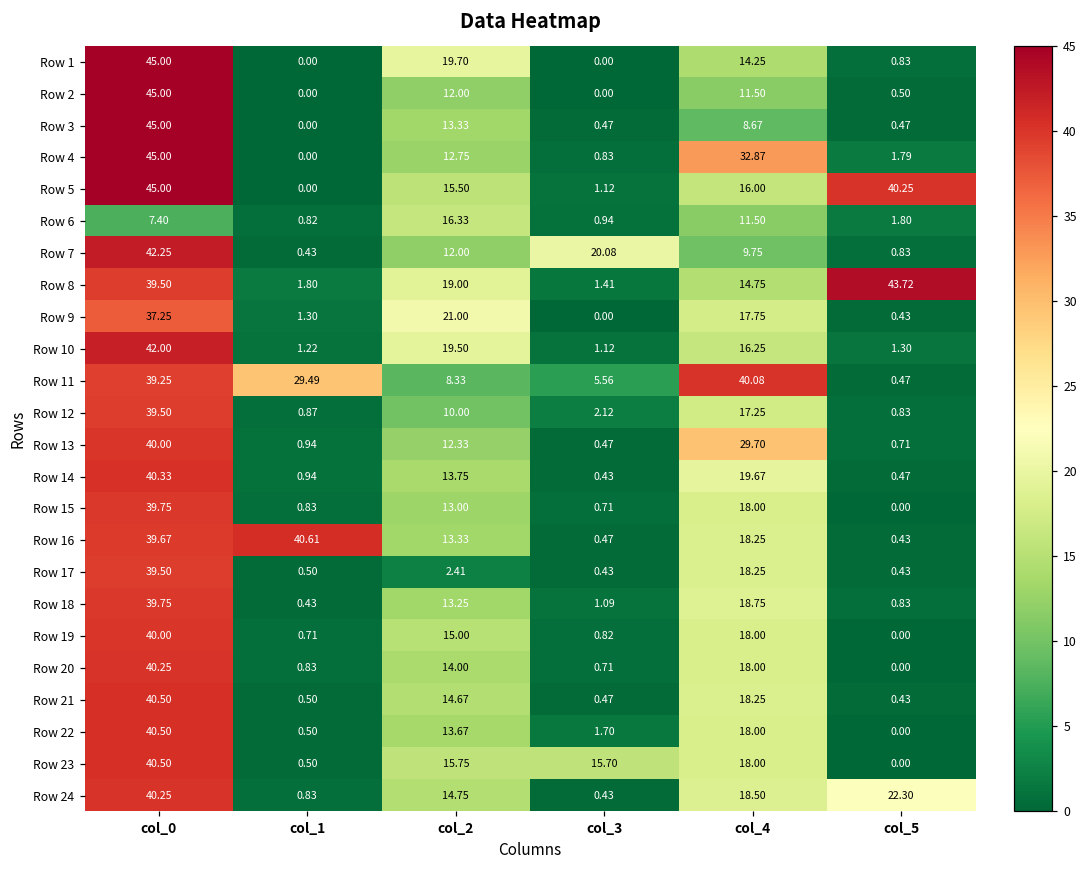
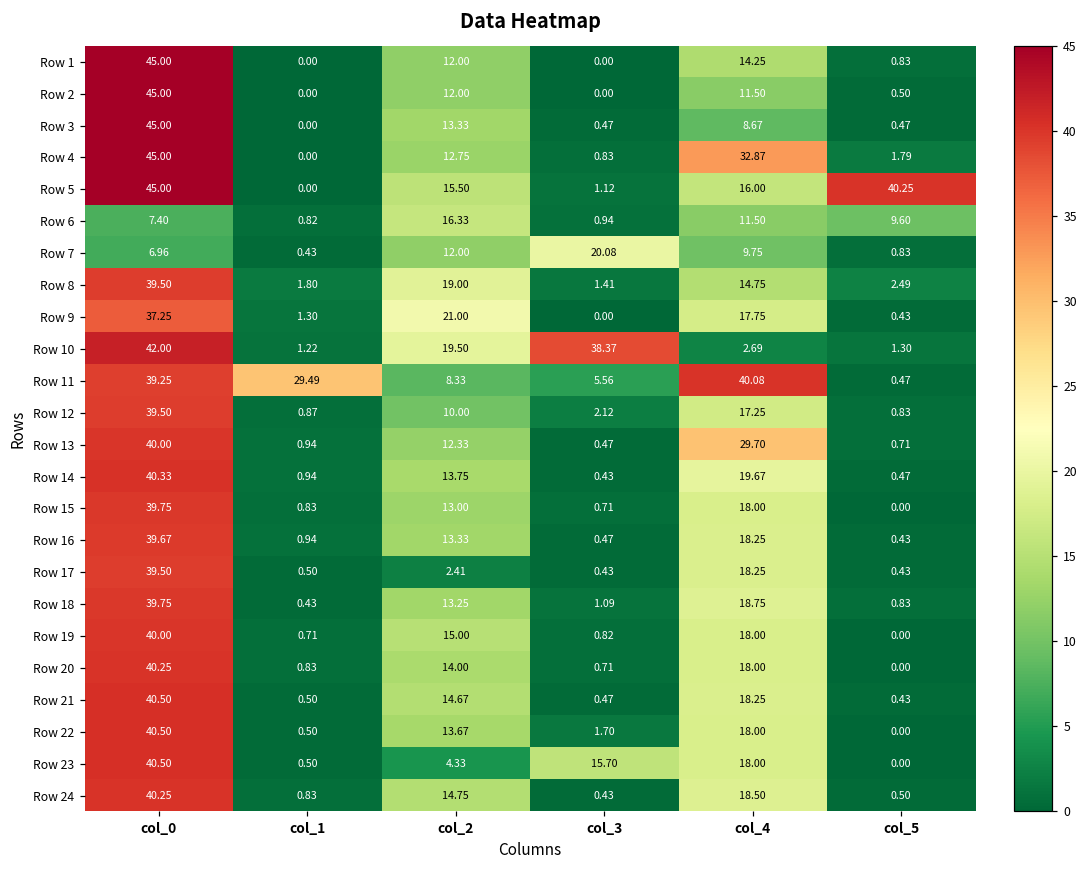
Row 1, col_2: 19.70 -> 12.00
Row 6, col_5: 1.80 -> 9.60
Row 7, col_0: 42.25 -> 6.96
Row 8, col_5: 43.72 -> 2.49
Row 10, col_3: 1.12 -> 38.37
Row 10, col_4: 16.25 -> 2.69
Row 16, col_1: 40.61 -> 0.94
Row 23, col_2: 15.75 -> 4.33
Row 24, col_5: 22.30 -> 0.50
